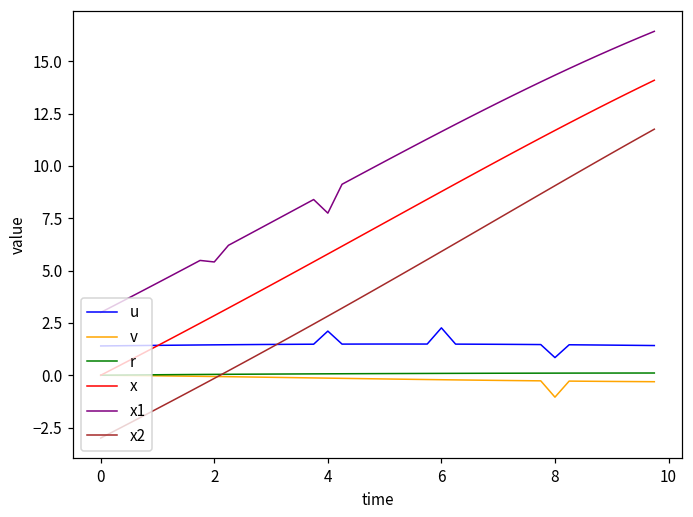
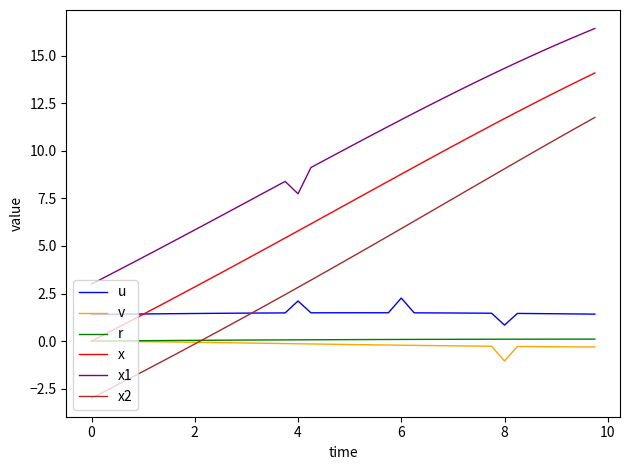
x1, 2: 5.4 -> 5.8
